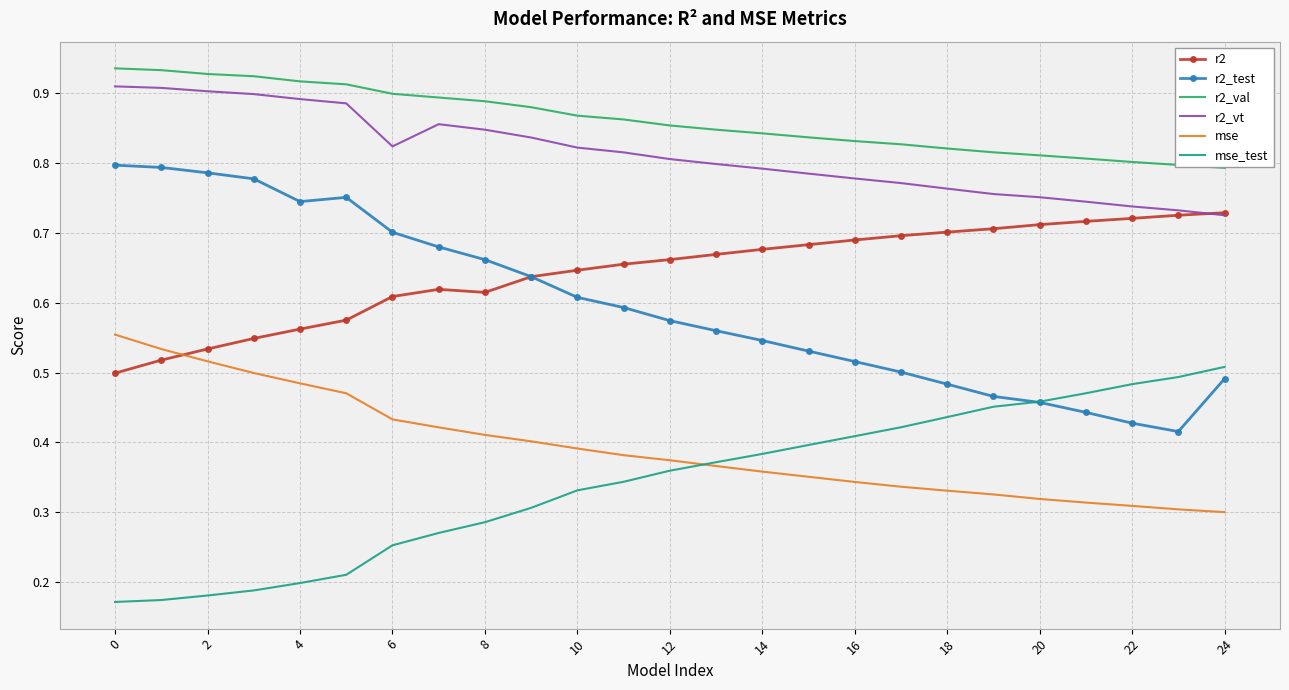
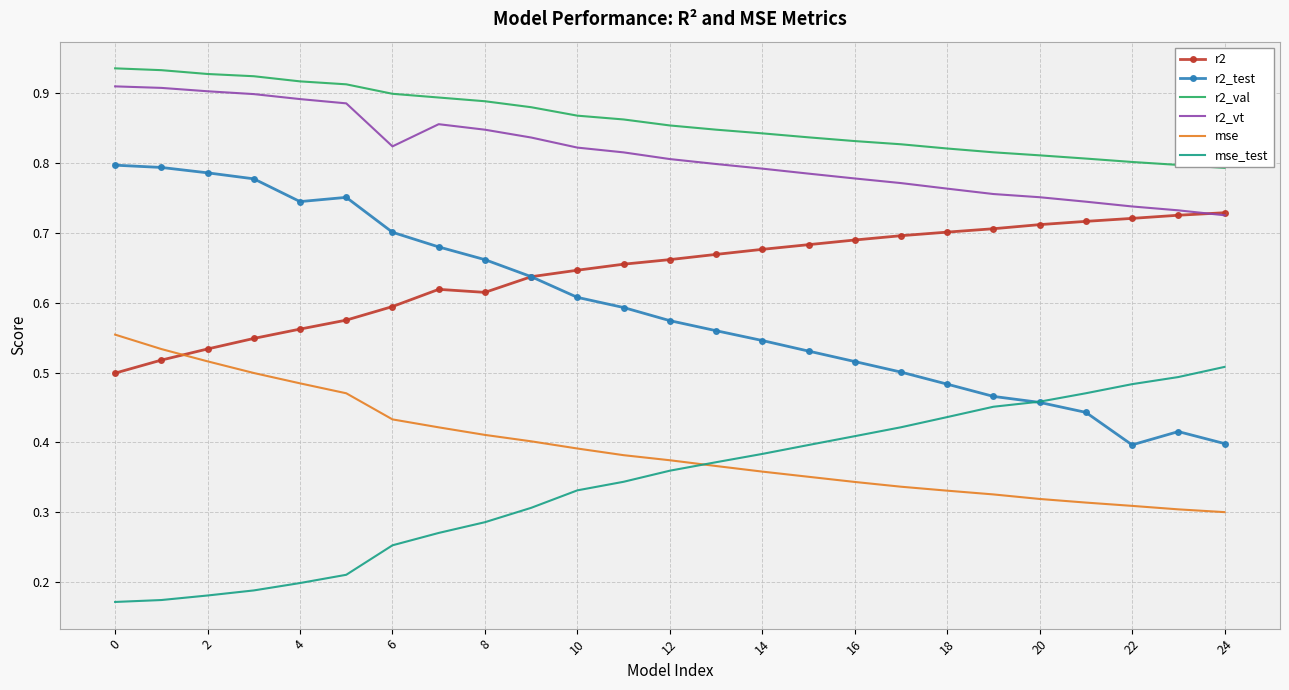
r2, 6: 0.61 -> 0.59
r2_test, 22: 0.43 -> 0.40
r2_test, 24: 0.49 -> 0.40
